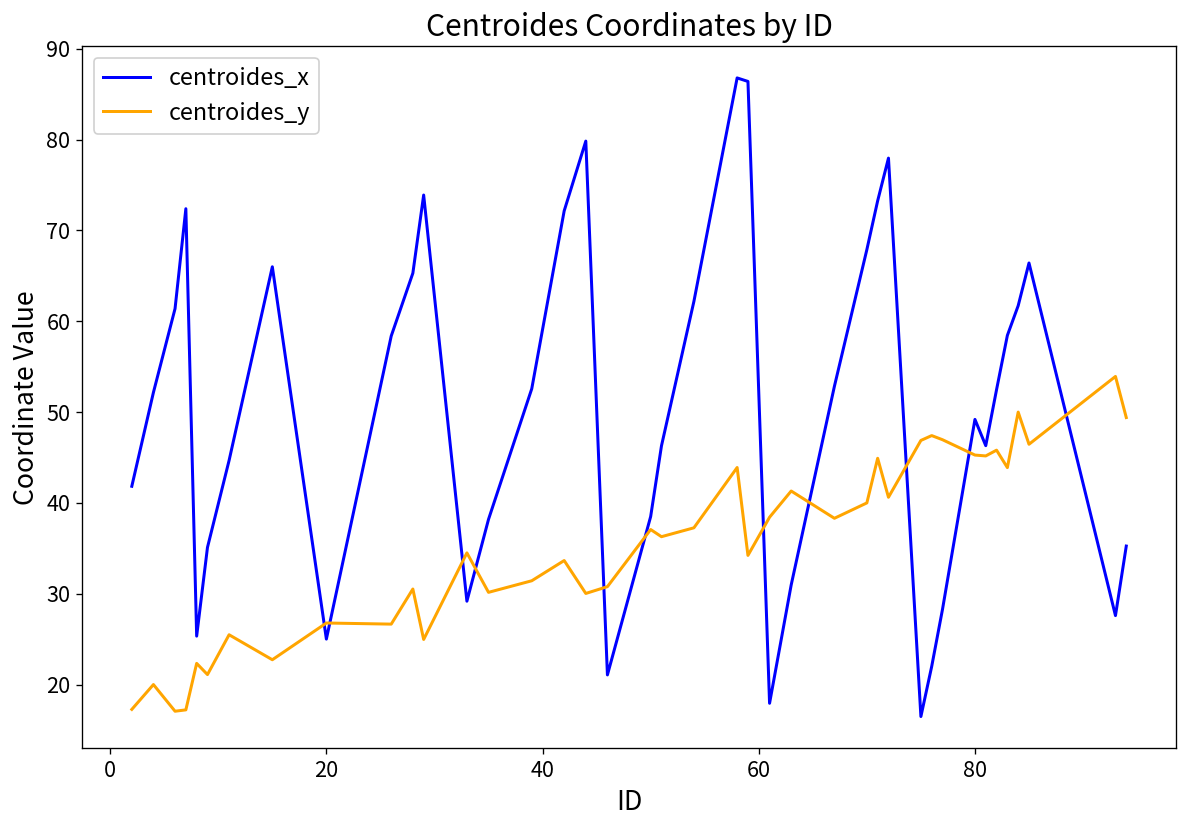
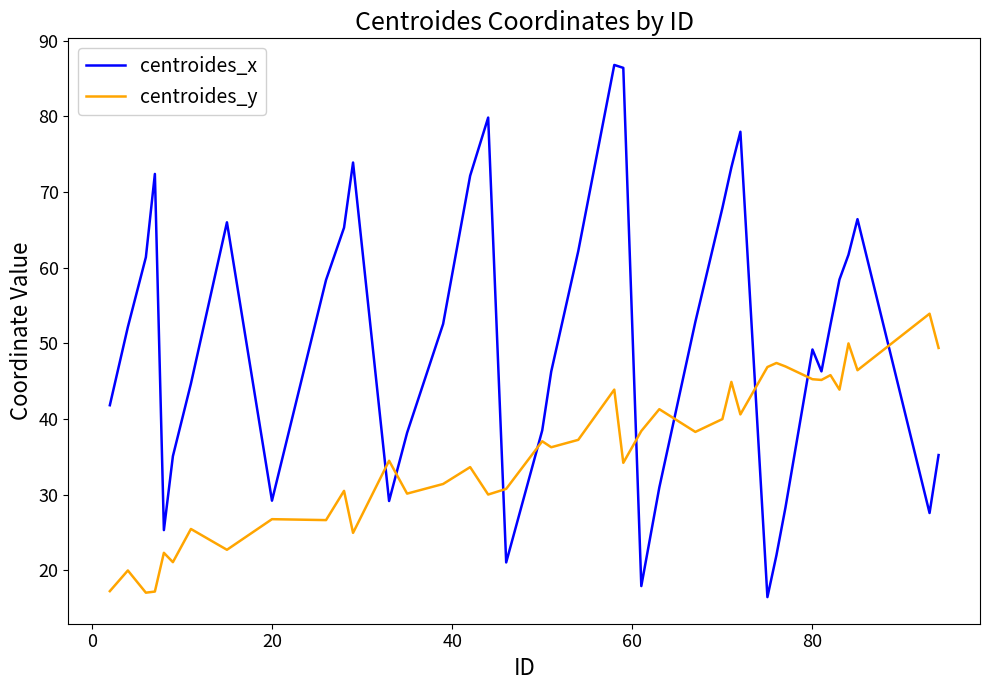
centroides_x, 20: 25 -> 29
